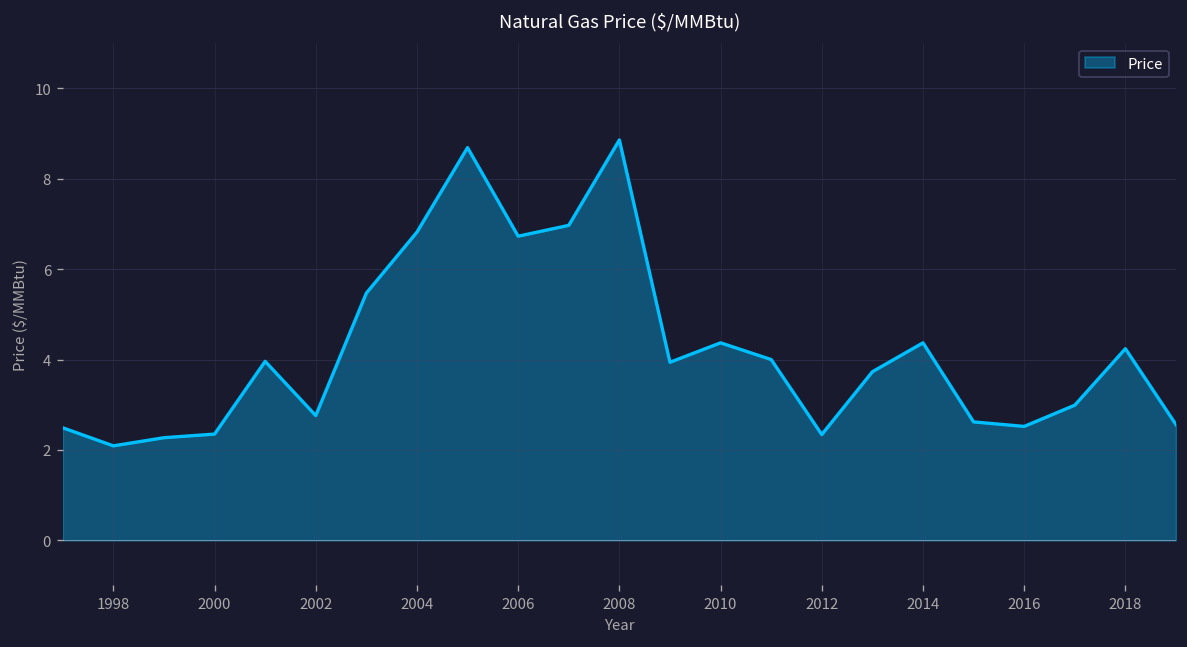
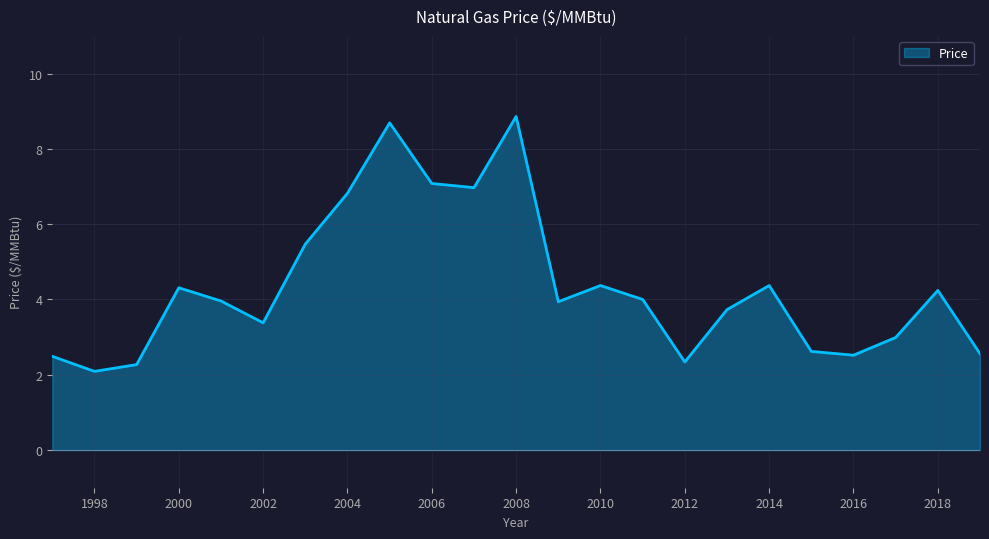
2000: 2.4 -> 4.3
2002: 2.8 -> 3.4
2006: 6.7 -> 7.1
